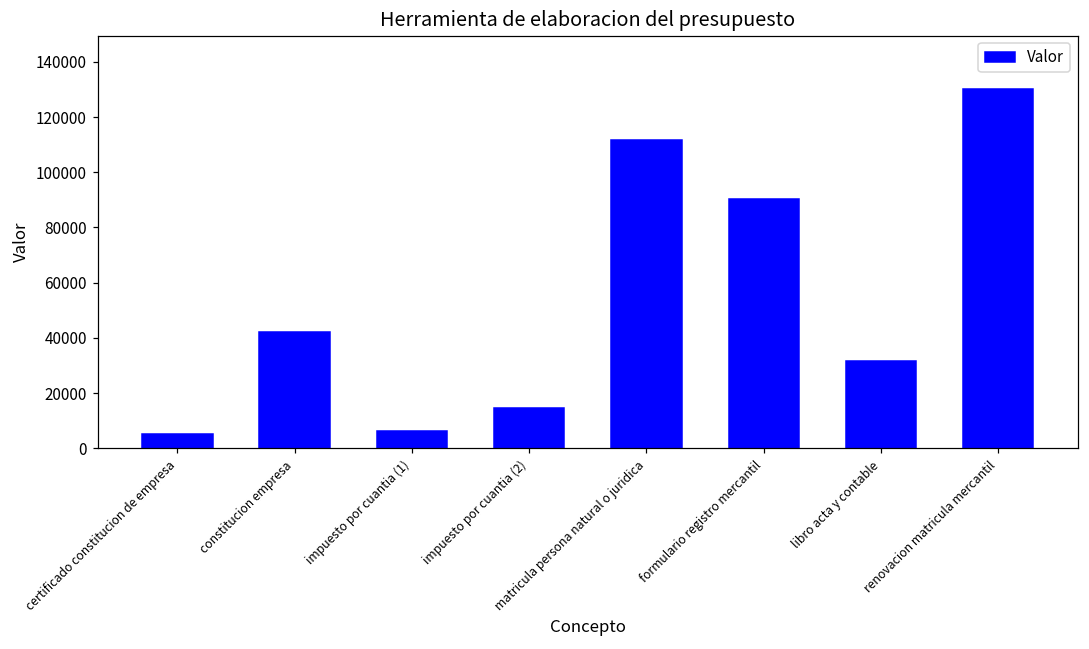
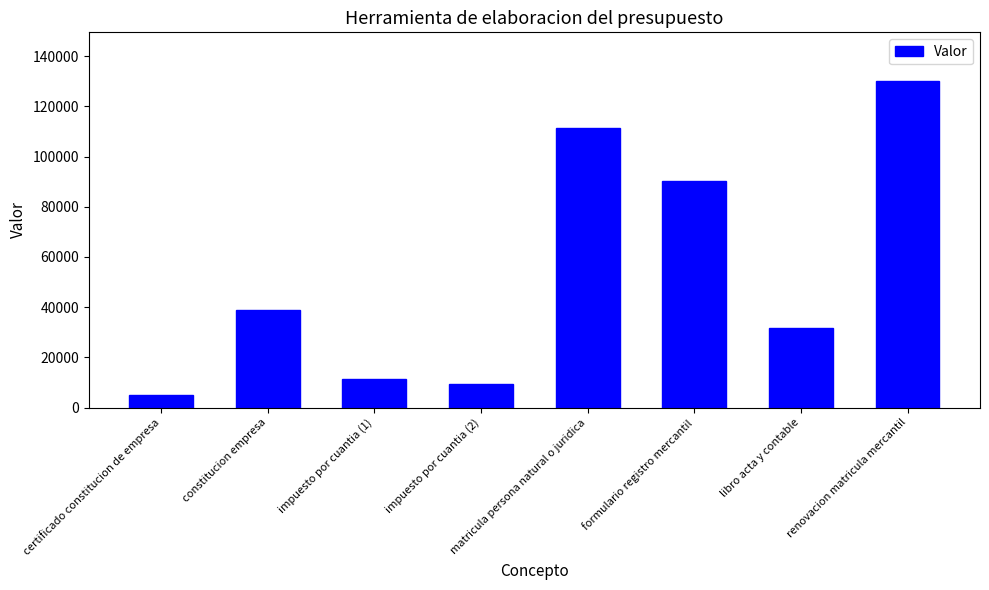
constitucion empresa: 42000 -> 39000
impuesto por cuantia (1): 6000 -> 12000
impuesto por cuantia (2): 15000 -> 9000
